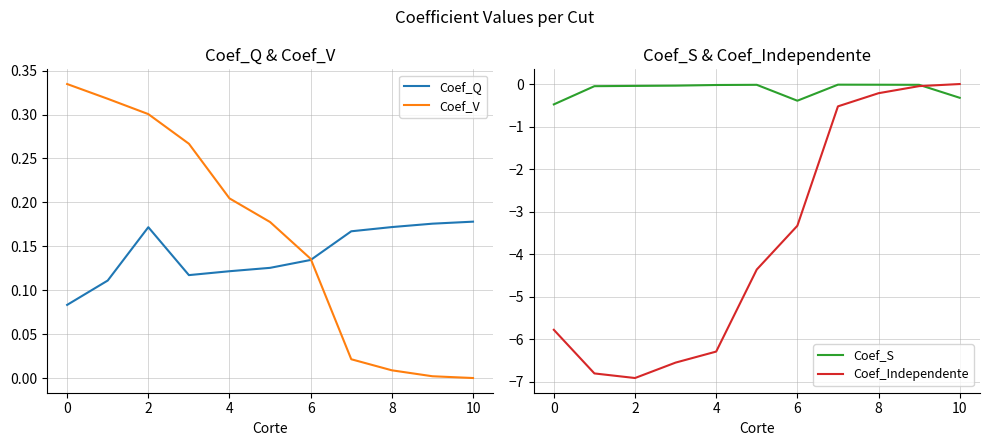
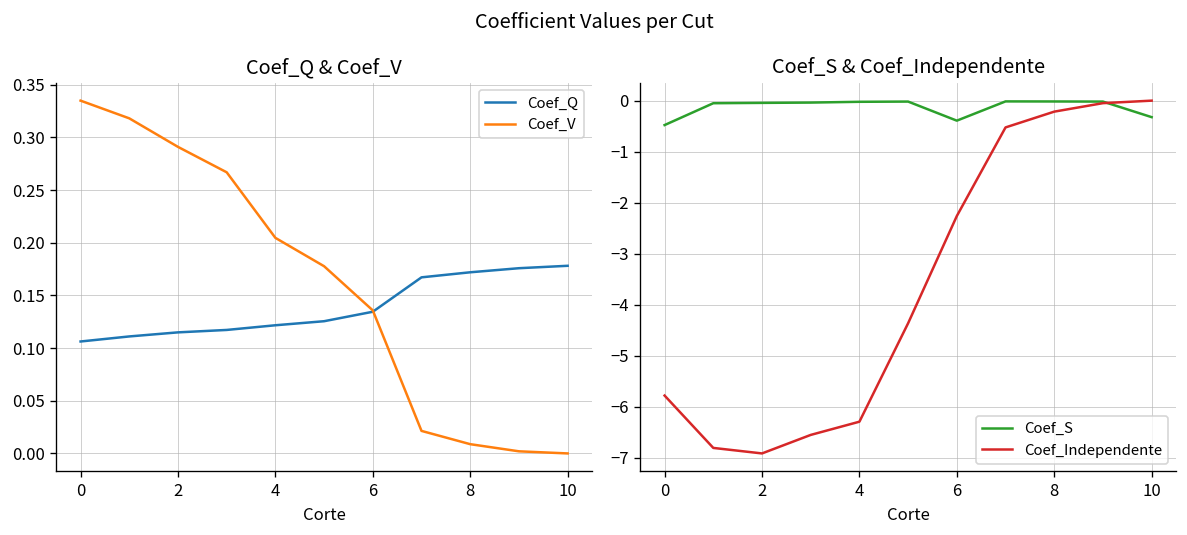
Coef_Q & Coef_V, Coef_Q, 0: 0.08 -> 0.11
Coef_Q & Coef_V, Coef_Q, 2: 0.17 -> 0.11
Coef_Q & Coef_V, Coef_V, 2: 0.30 -> 0.29
Coef_S & Coef_Independente, Coef_Independente, 6: -3.3 -> -2.3
